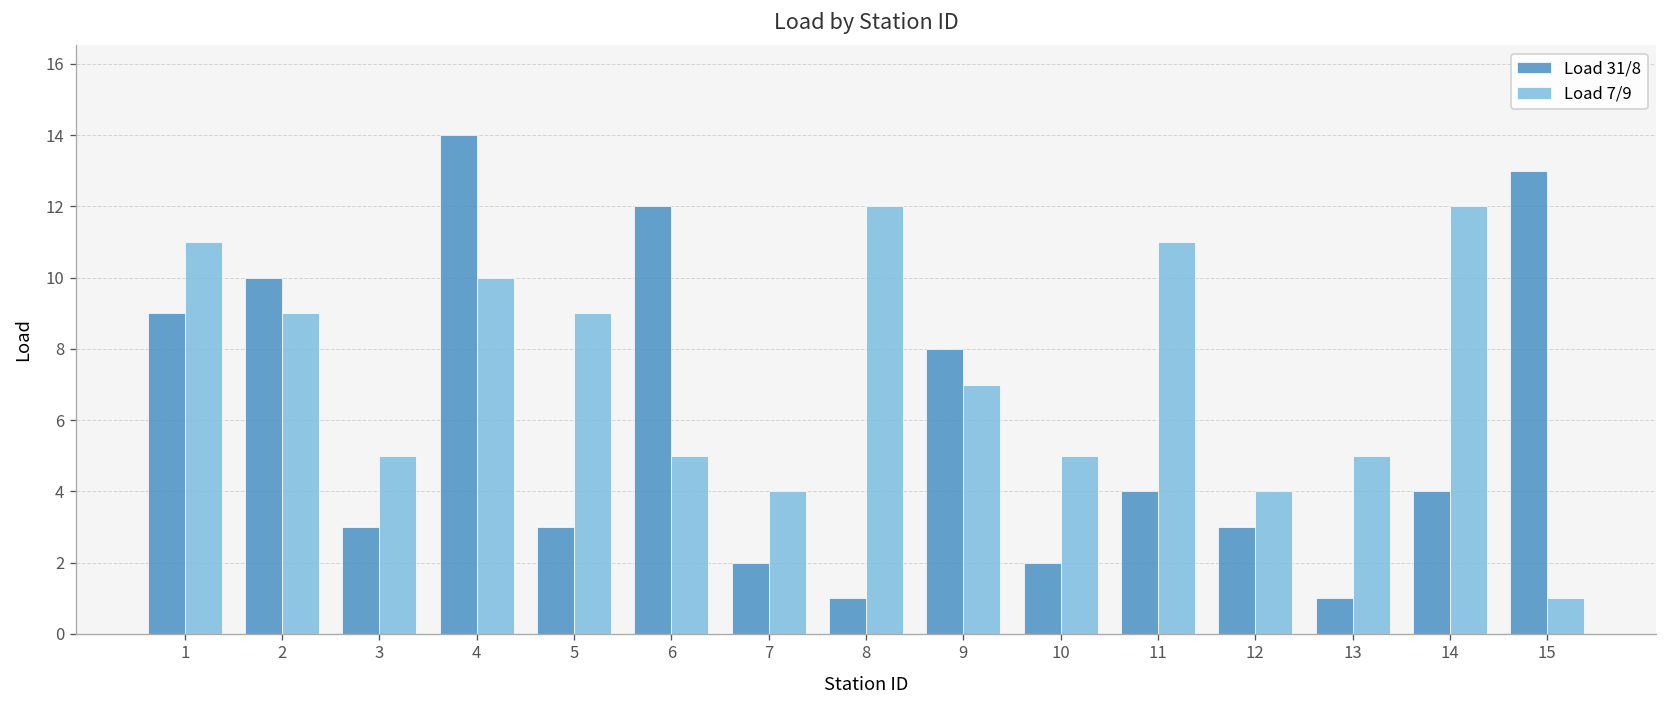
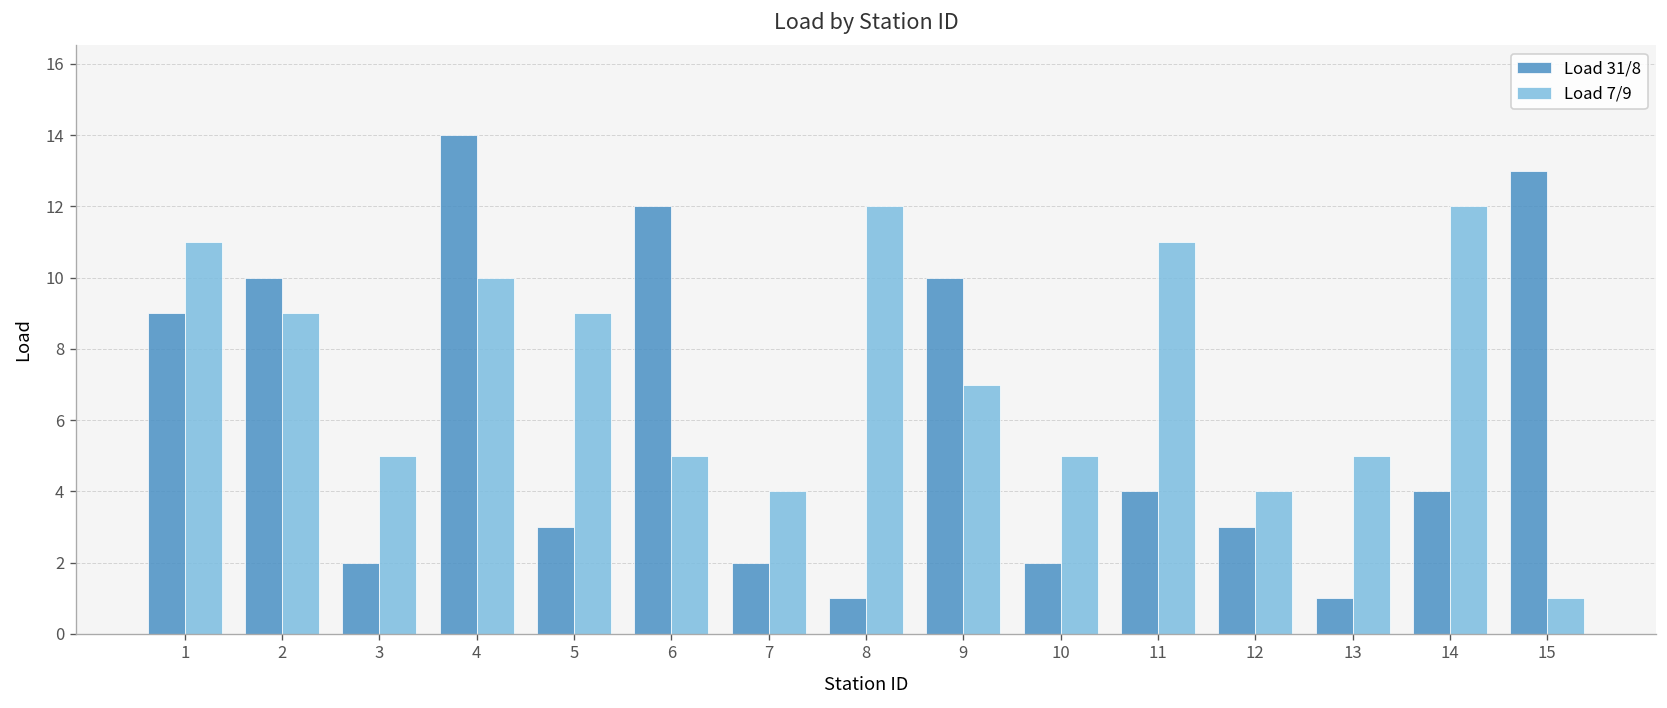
Load 31/8, 3: 3 -> 2
Load 31/8, 9: 8 -> 10
